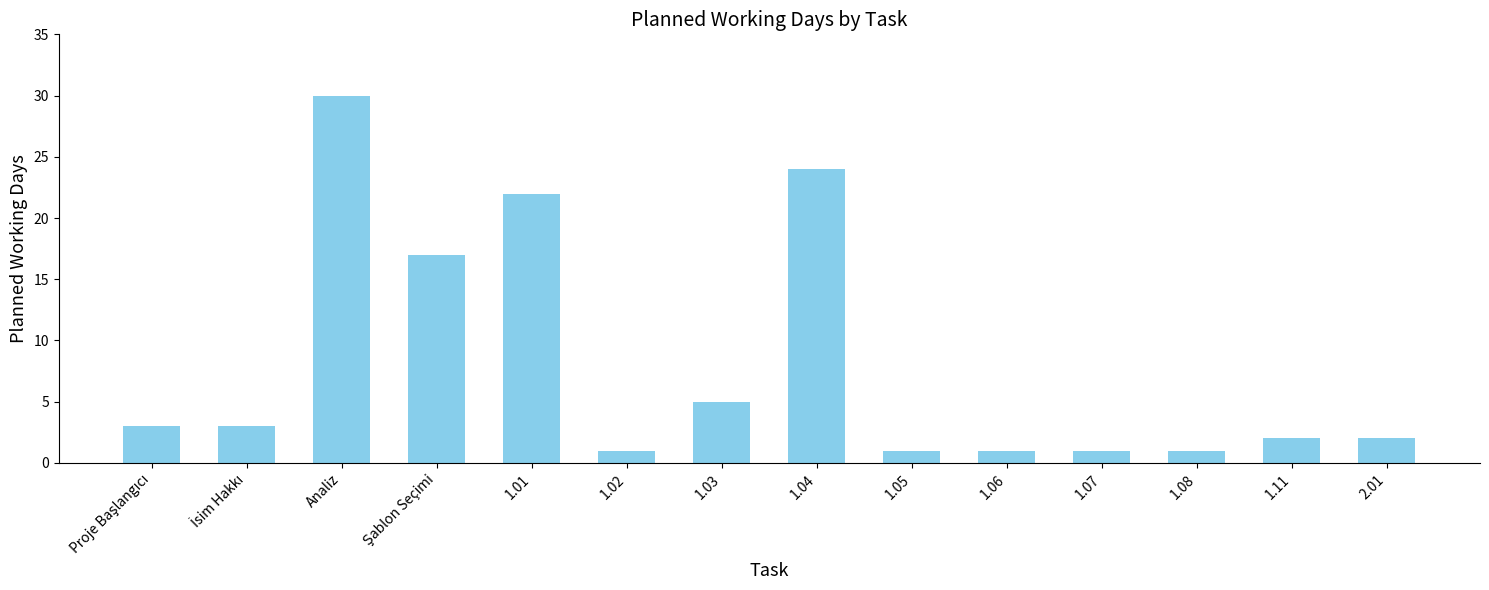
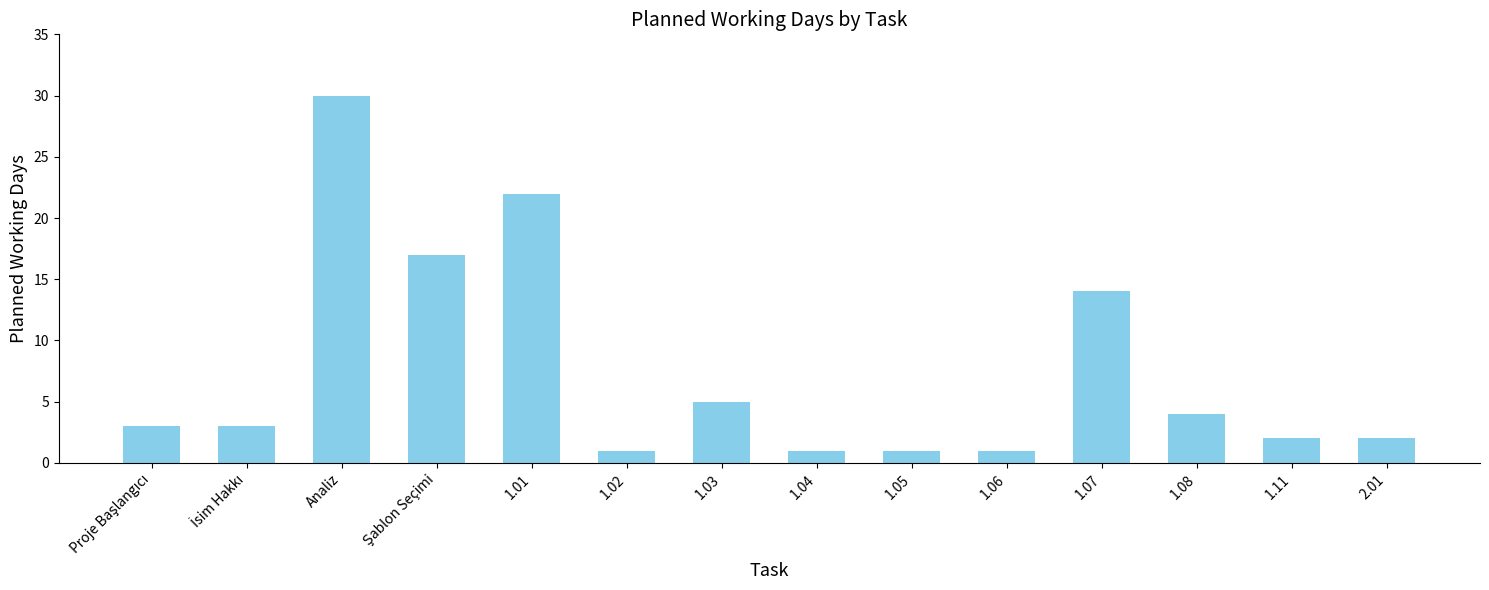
1.04: 24 -> 1
1.07: 1 -> 14
1.08: 1 -> 4
